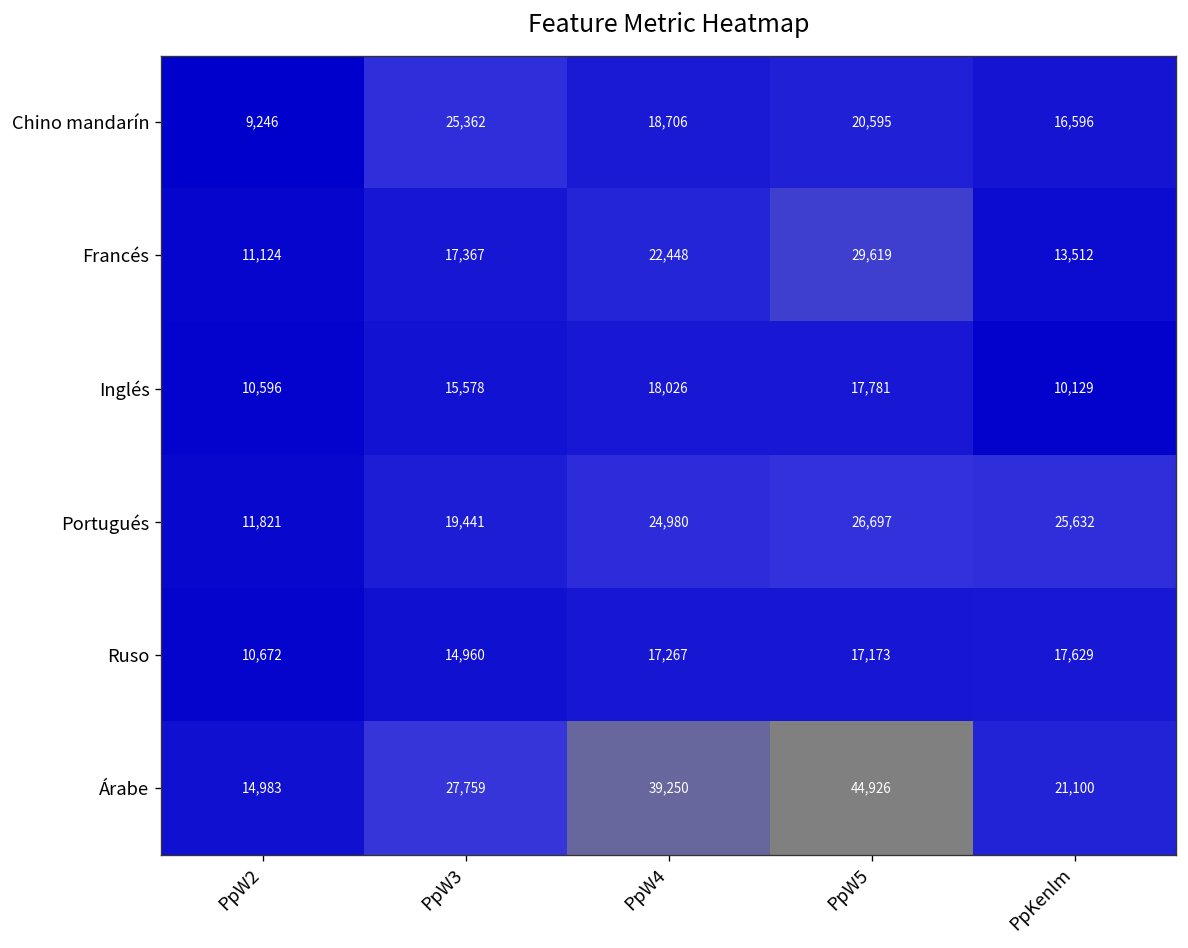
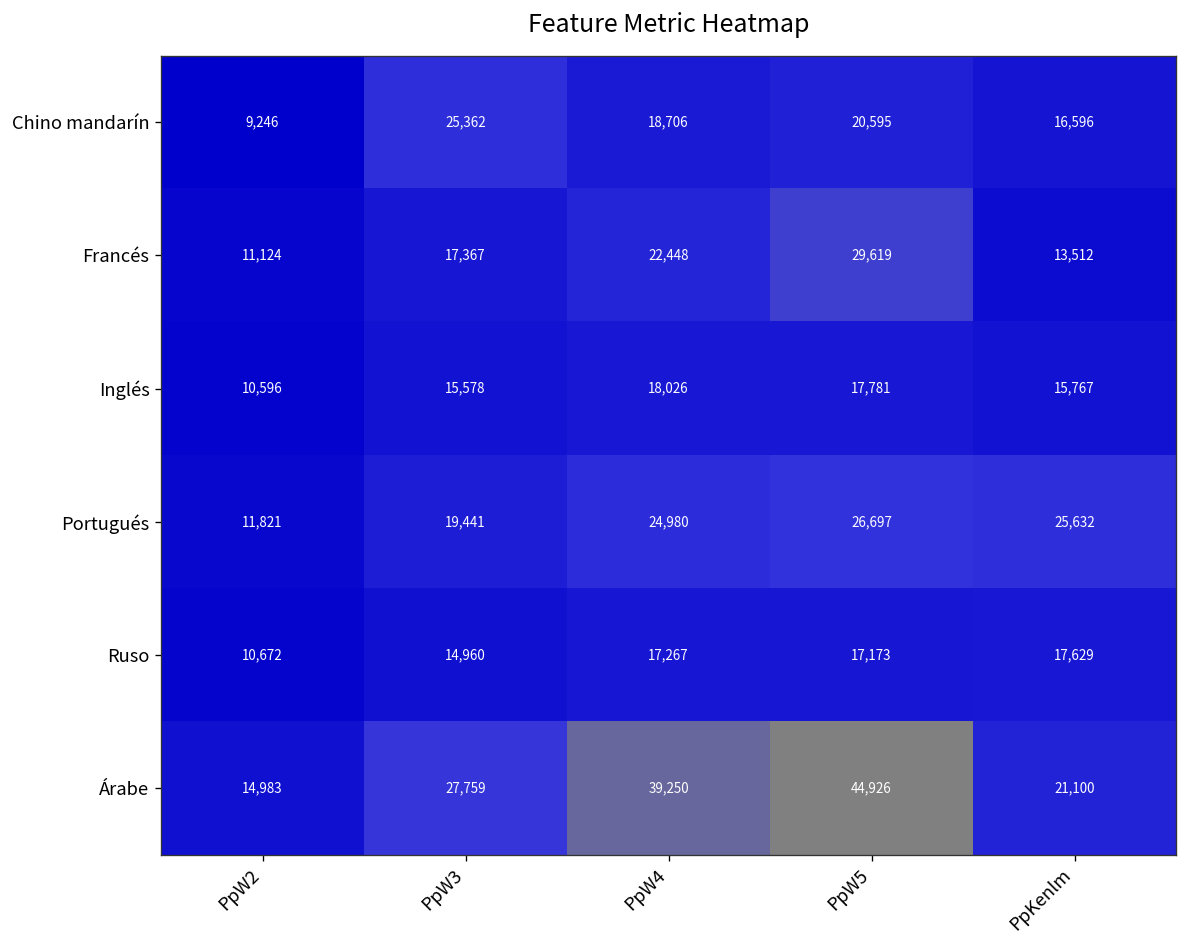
Inglés, PpKenlm: 10,129 -> 15,767
